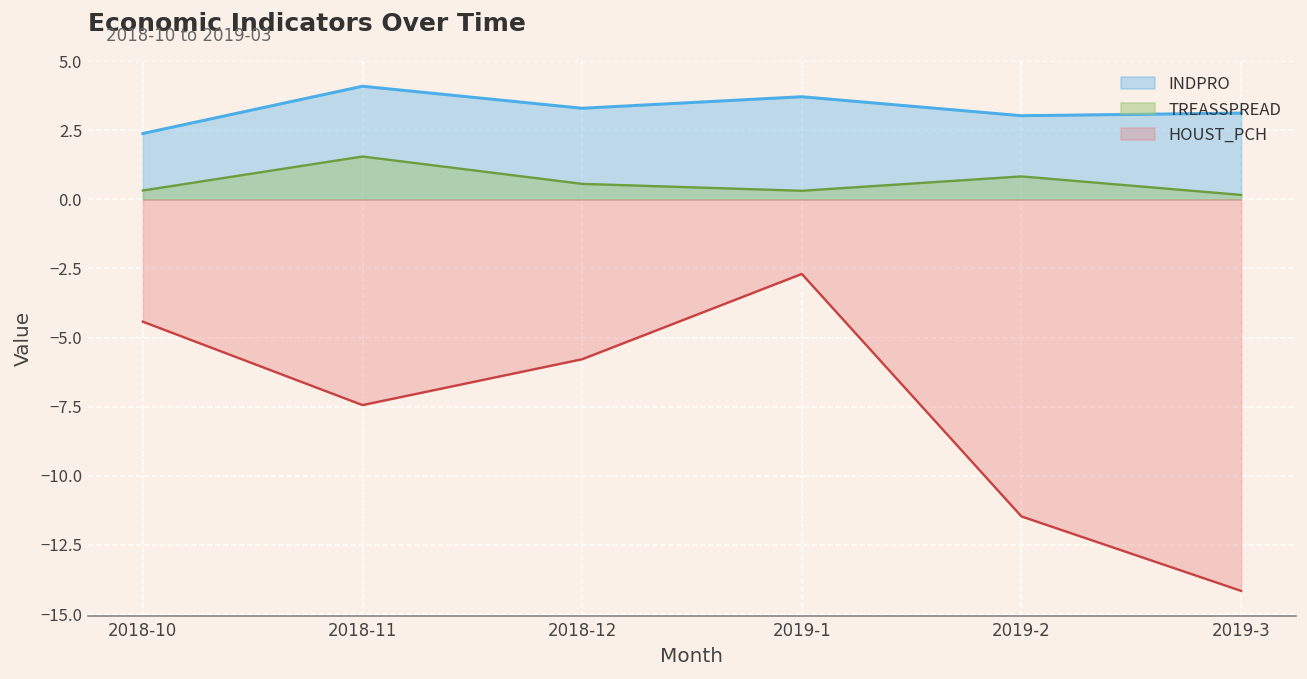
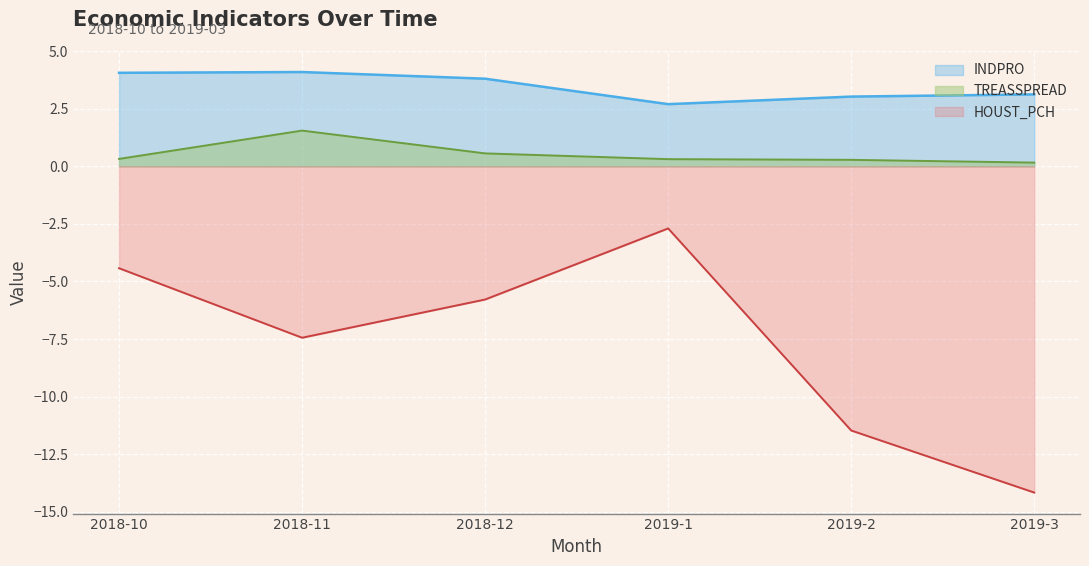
INDPRO, 2018-10: 2.4 -> 4.1
INDPRO, 2018-12: 3.3 -> 3.8
INDPRO, 2019-1: 3.7 -> 2.7
TREASSPREAD, 2019-2: 0.8 -> 0.3
